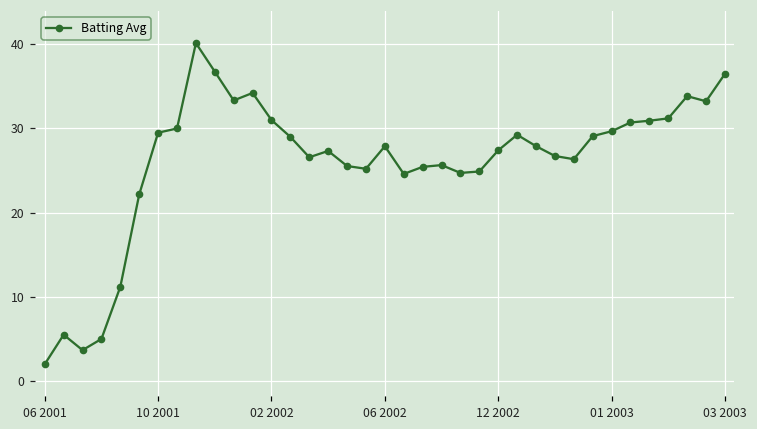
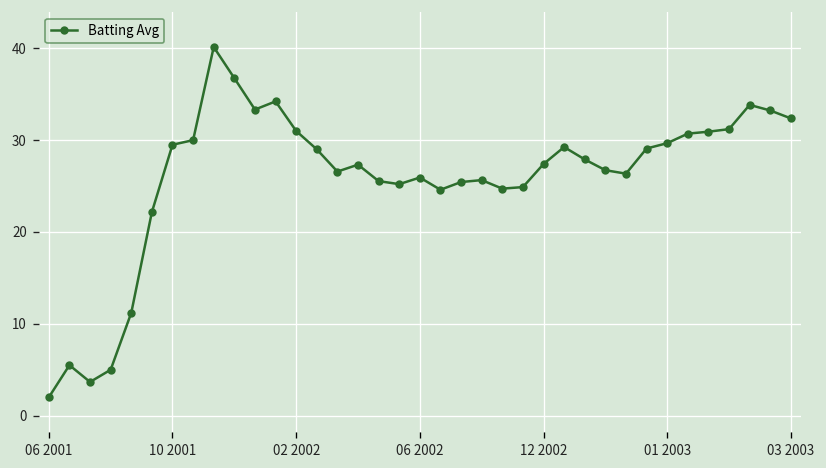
06 2002: 28 -> 26
03 2003: 36 -> 32
